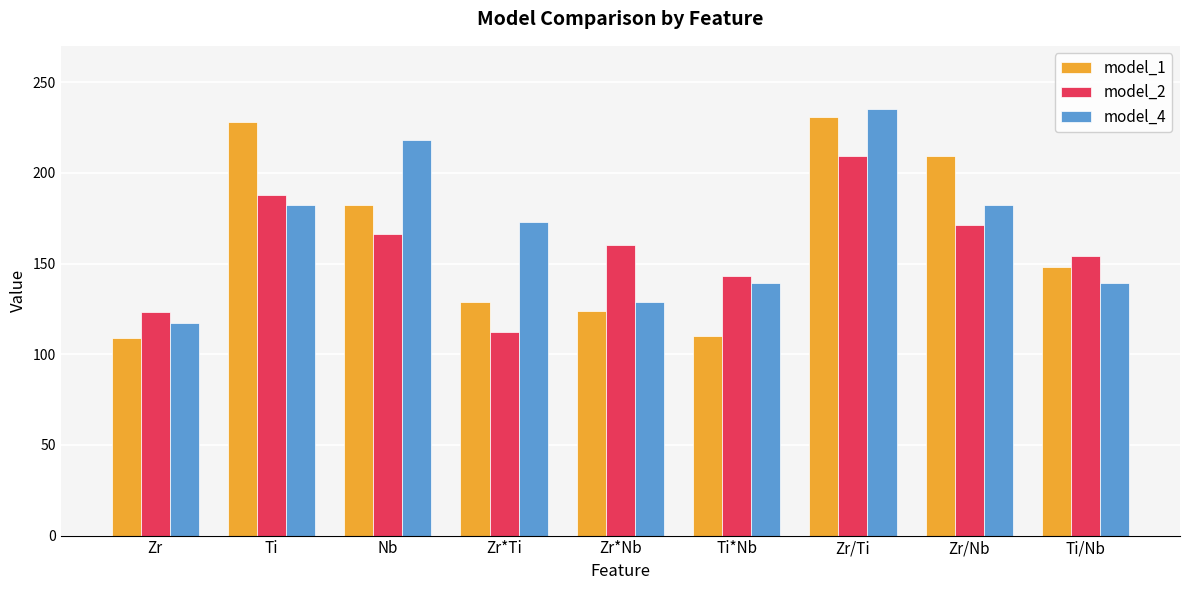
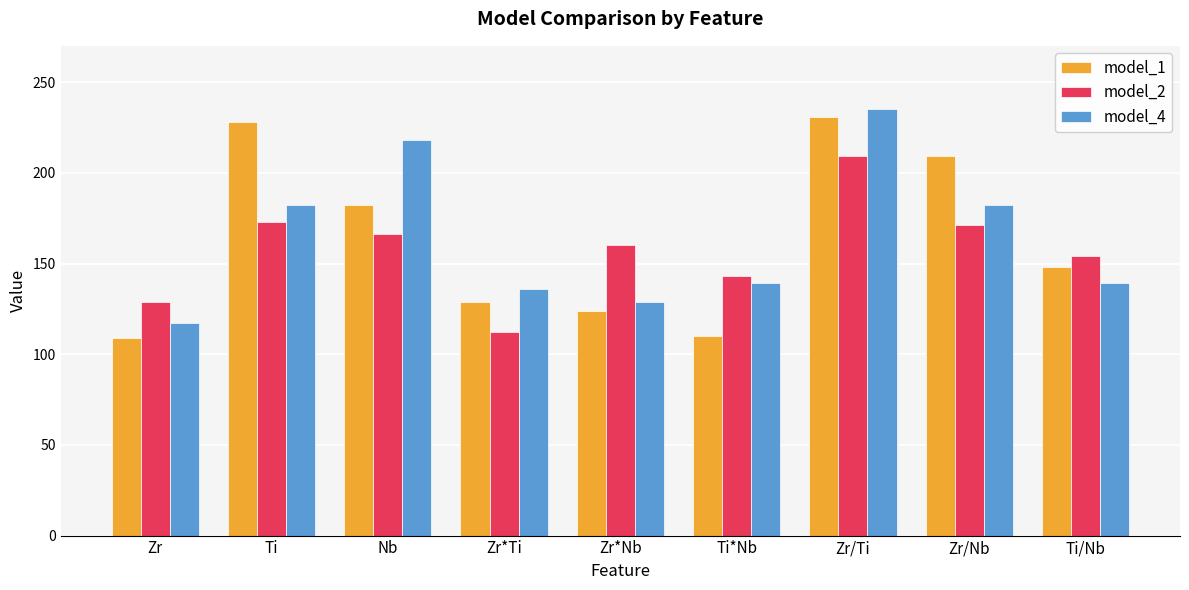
model_2, Zr: 123 -> 129
model_2, Ti: 188 -> 173
model_4, Zr*Ti: 173 -> 136
